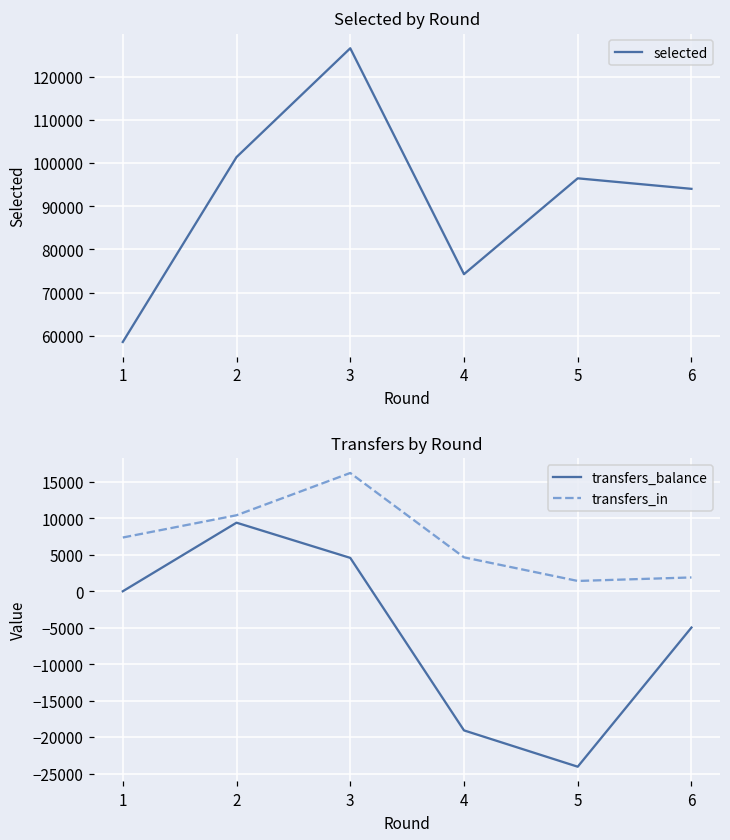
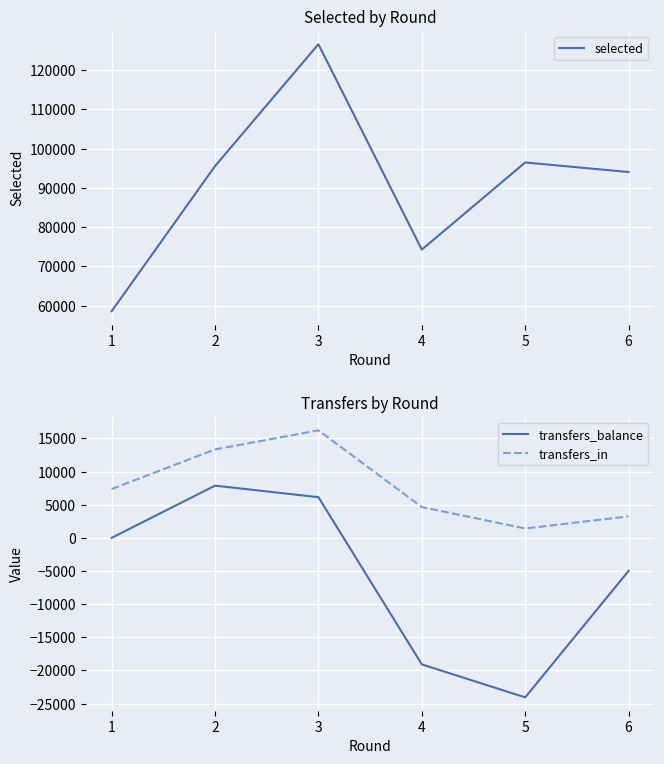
Selected by Round, 2: 101000 -> 96000
Transfers by Round, transfers_balance, 2: 9000 -> 8000
Transfers by Round, transfers_in, 2: 10000 -> 13000
Transfers by Round, transfers_balance, 3: 5000 -> 6000
Transfers by Round, transfers_in, 6: 2000 -> 3000
